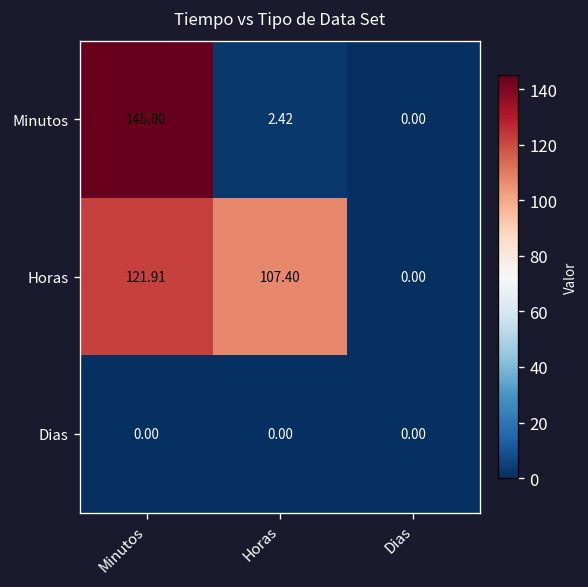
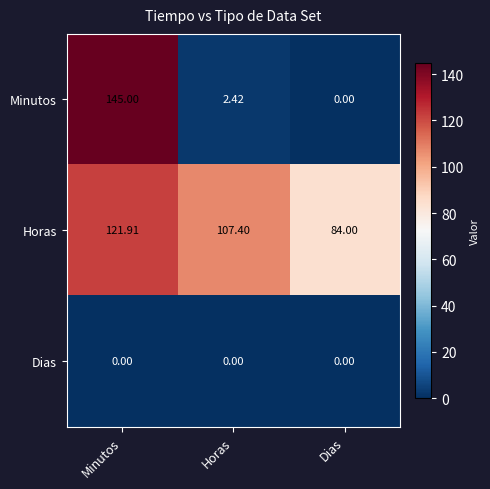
Horas, Dias: 0.00 -> 84.00
